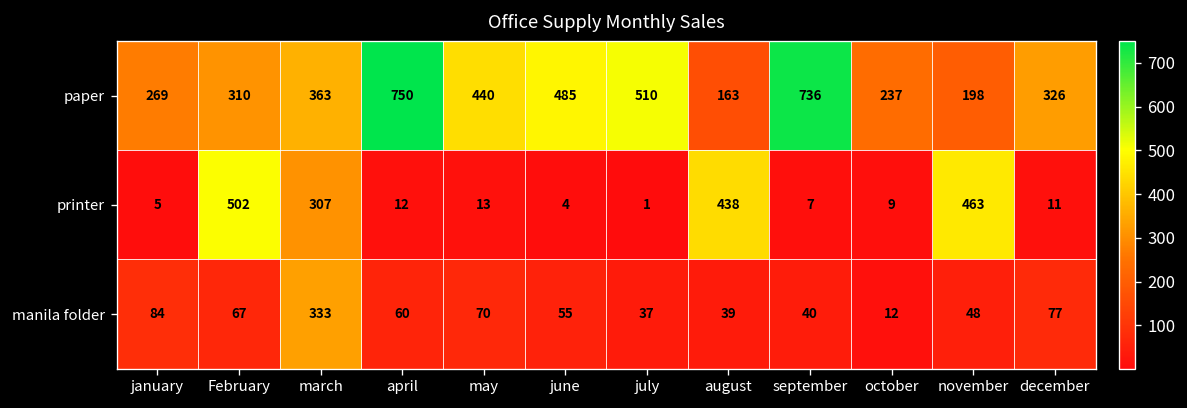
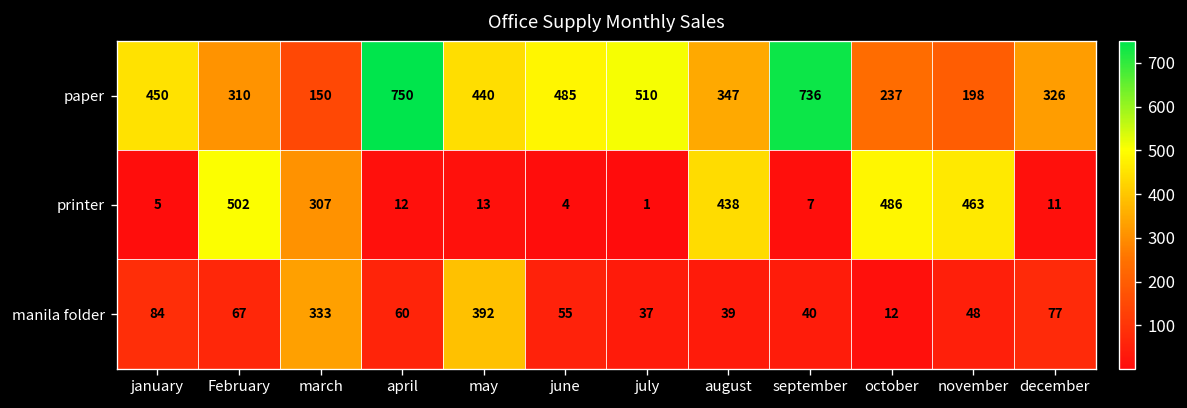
paper, january: 269 -> 450
paper, march: 363 -> 150
paper, august: 163 -> 347
printer, october: 9 -> 486
manila folder, may: 70 -> 392
